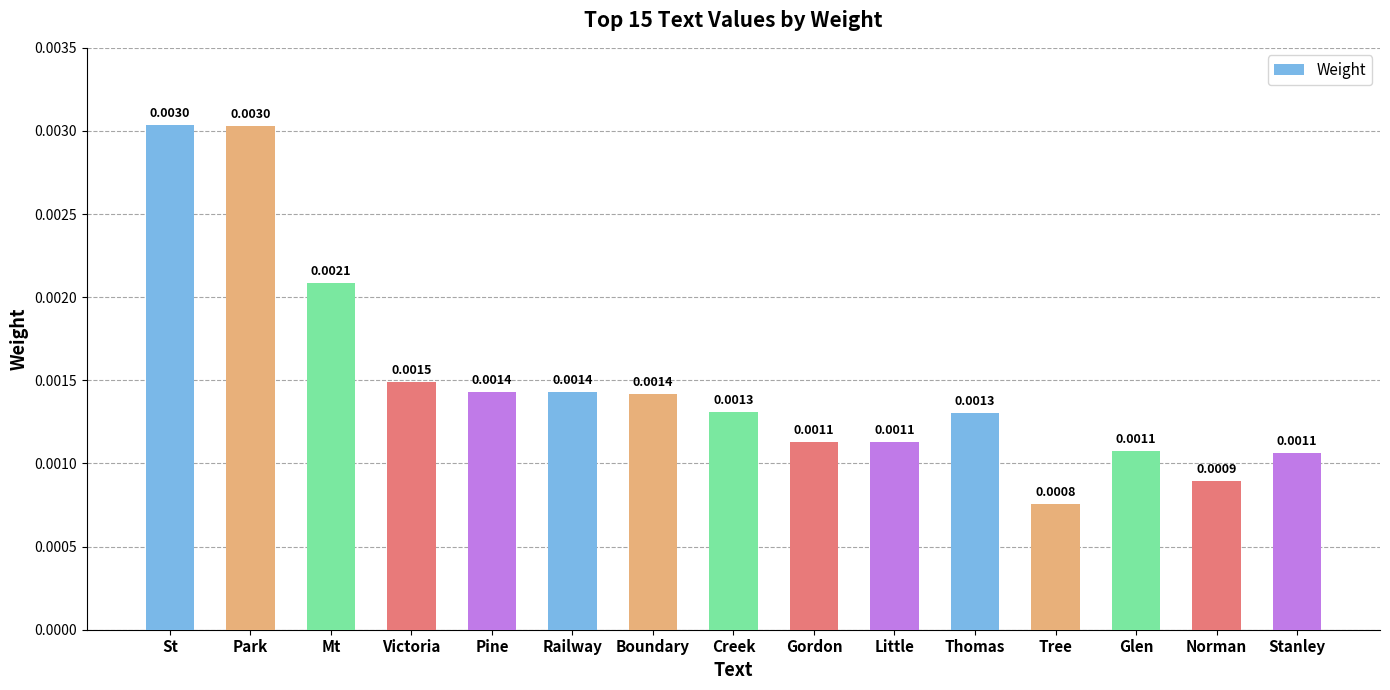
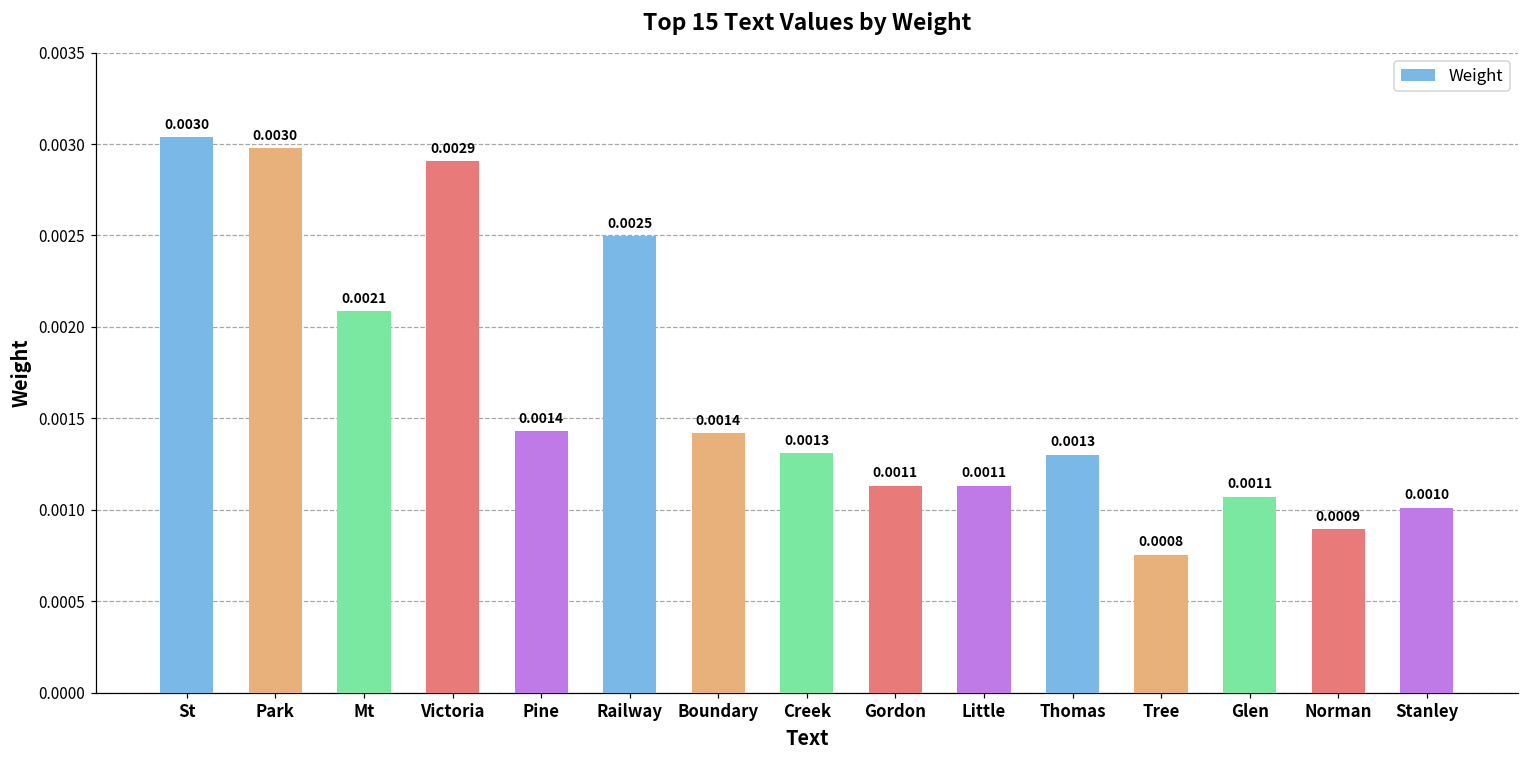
Park: 0.00303 -> 0.00298
Victoria: 0.0015 -> 0.0029
Railway: 0.0014 -> 0.0025
Stanley: 0.0011 -> 0.0010
